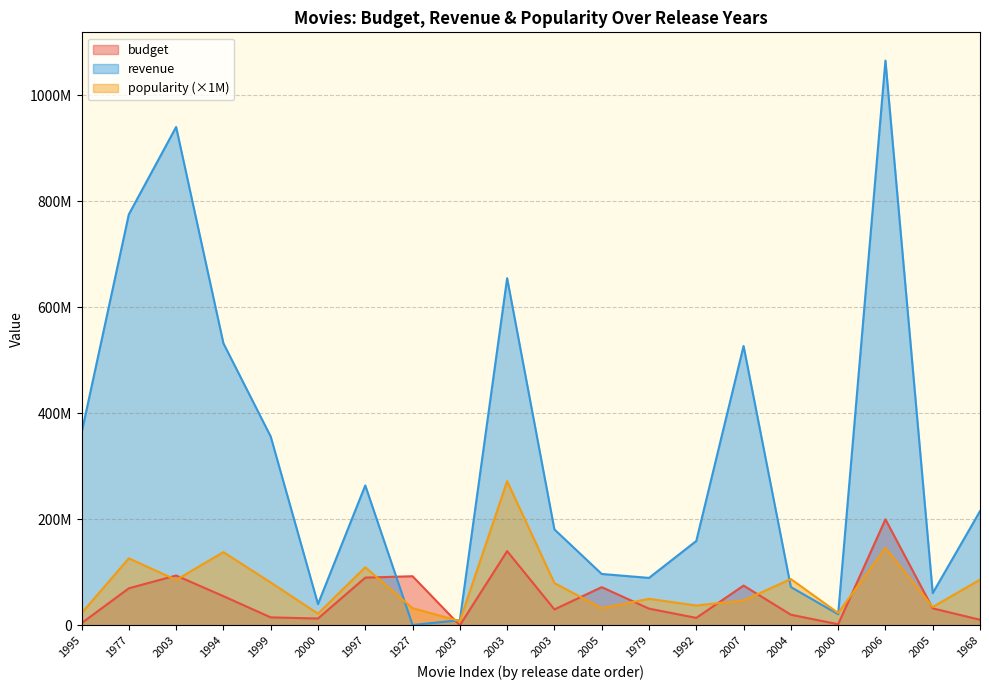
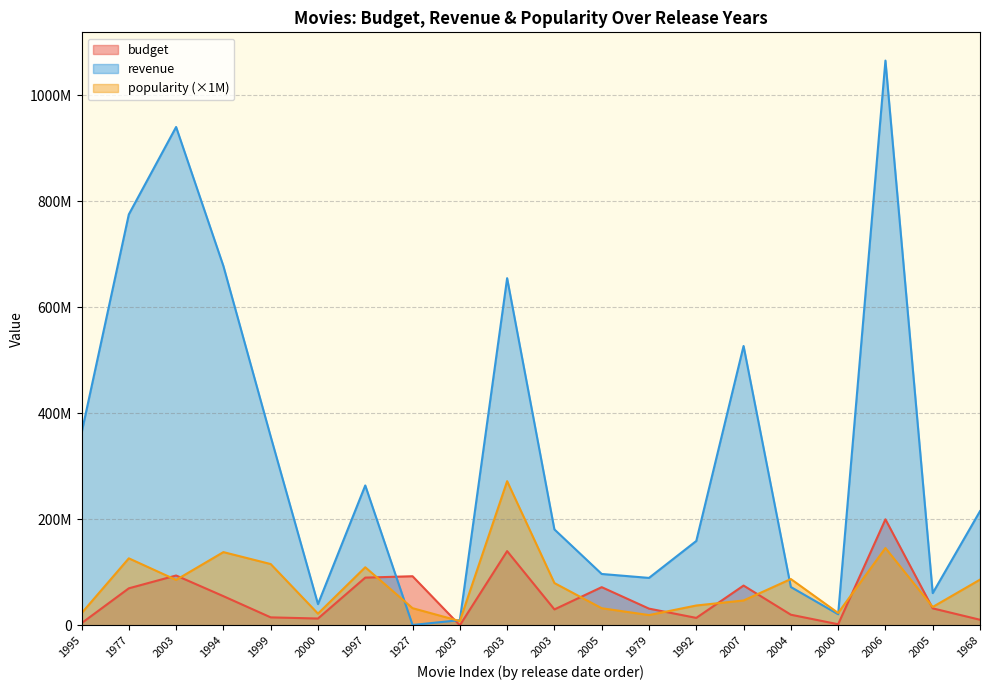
revenue, 1994: 530000000 -> 680000000
popularity (×1M), 1999: 80000000 -> 120000000
popularity (×1M), 1979: 50000000 -> 20000000
